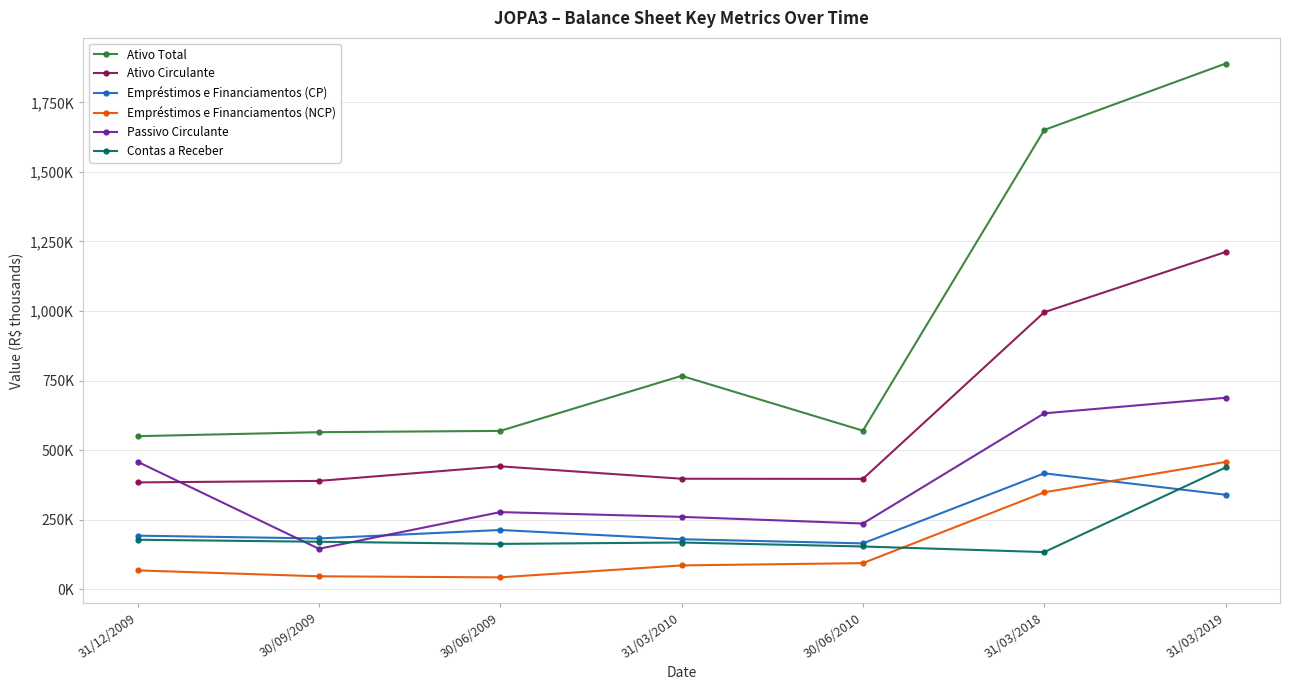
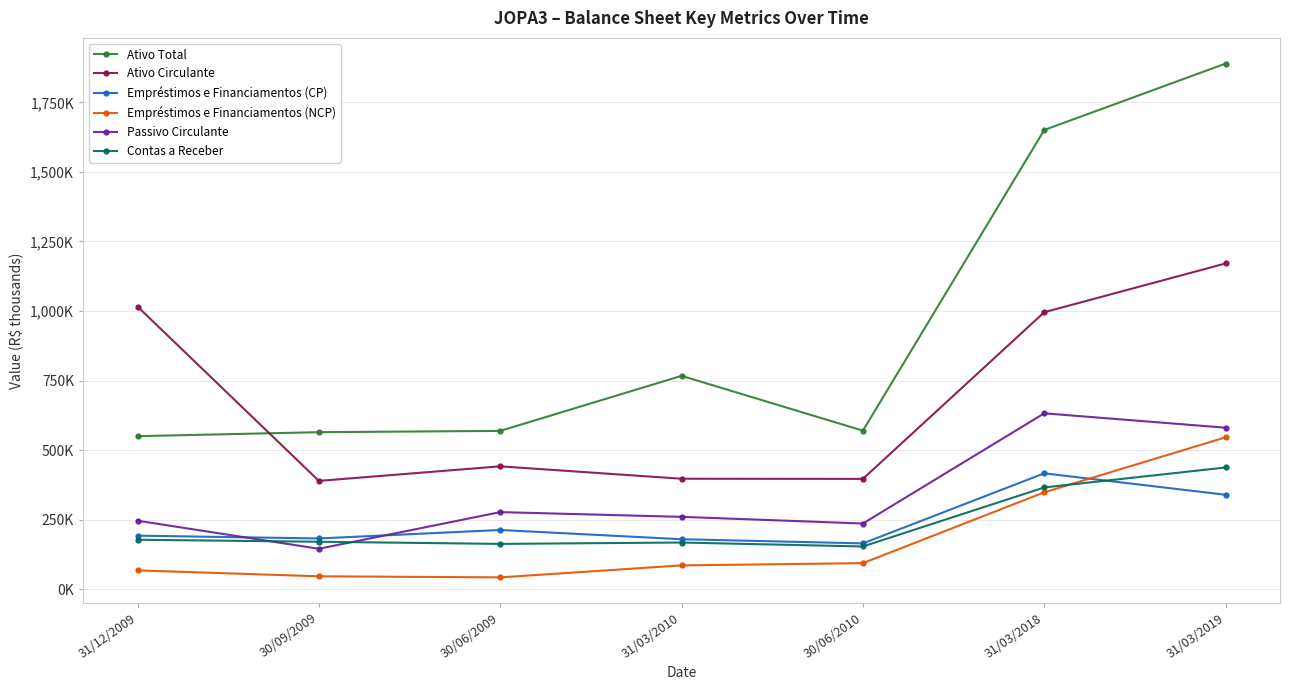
Ativo Circulante, 31/12/2009: 380,000 -> 1,020,000
Passivo Circulante, 31/12/2009: 460,000 -> 250,000
Contas a Receber, 31/03/2018: 130,000 -> 370,000
Ativo Circulante, 31/03/2019: 1,210,000 -> 1,170,000
Empréstimos e Financiamentos (NCP), 31/03/2019: 460,000 -> 550,000
Passivo Circulante, 31/03/2019: 690,000 -> 580,000
